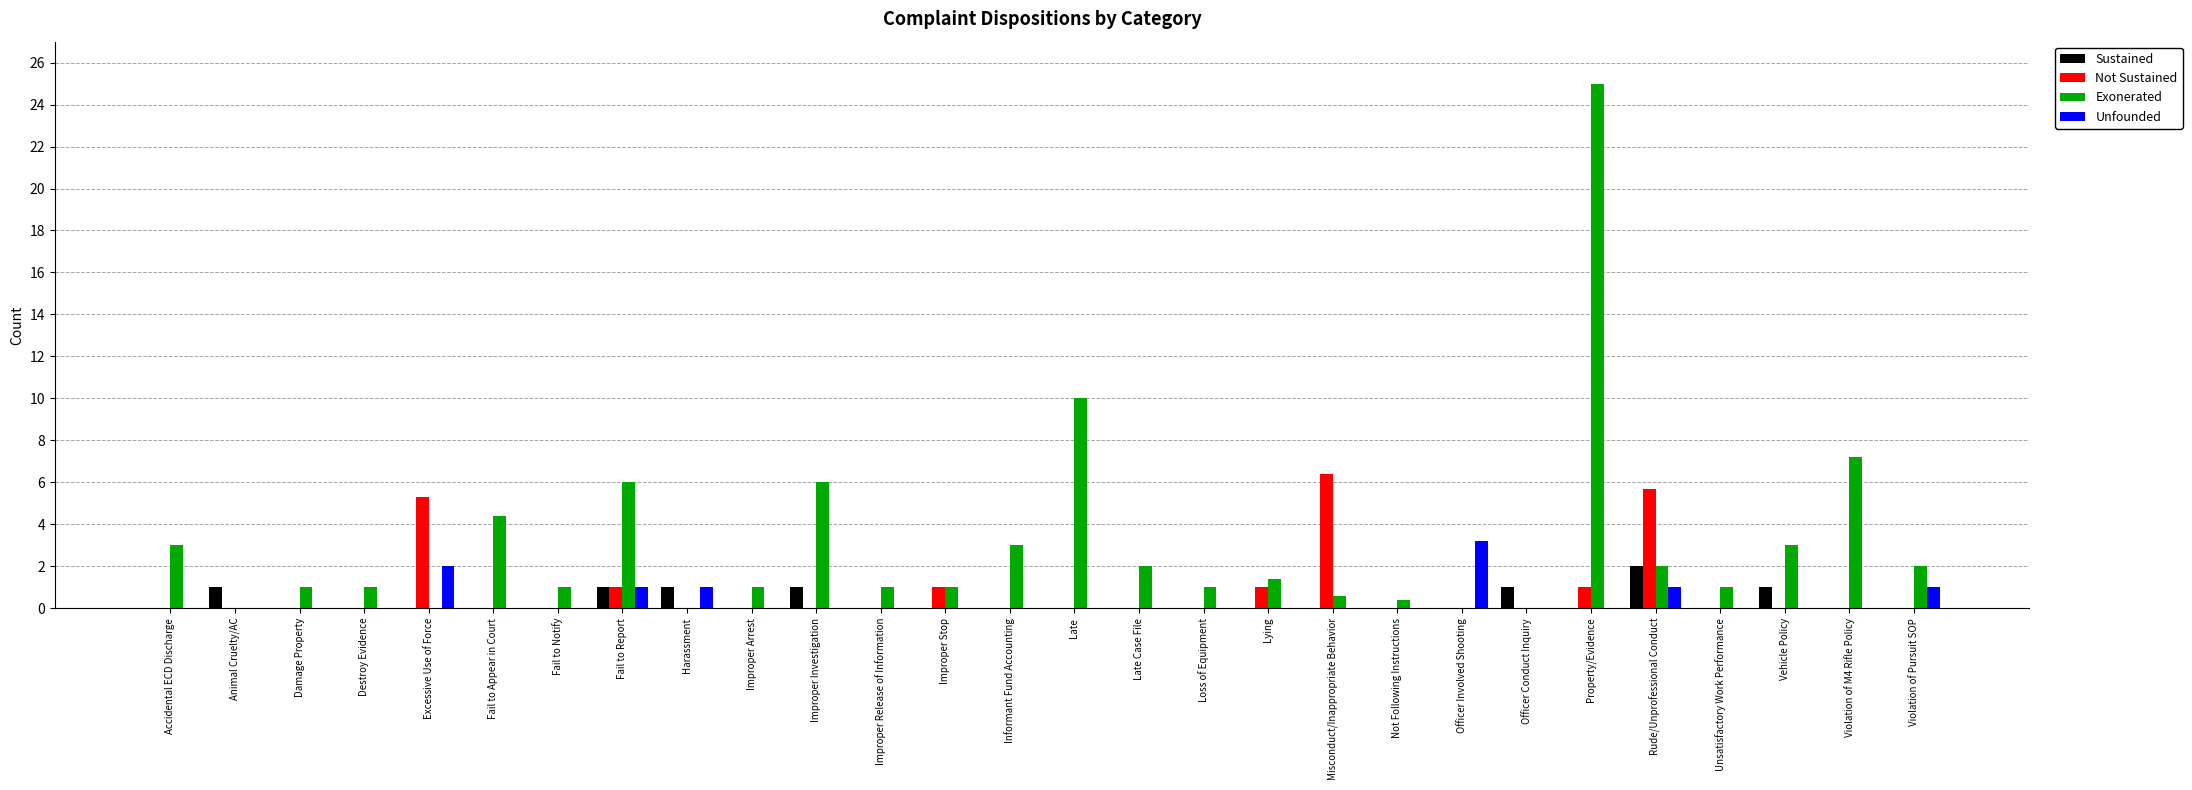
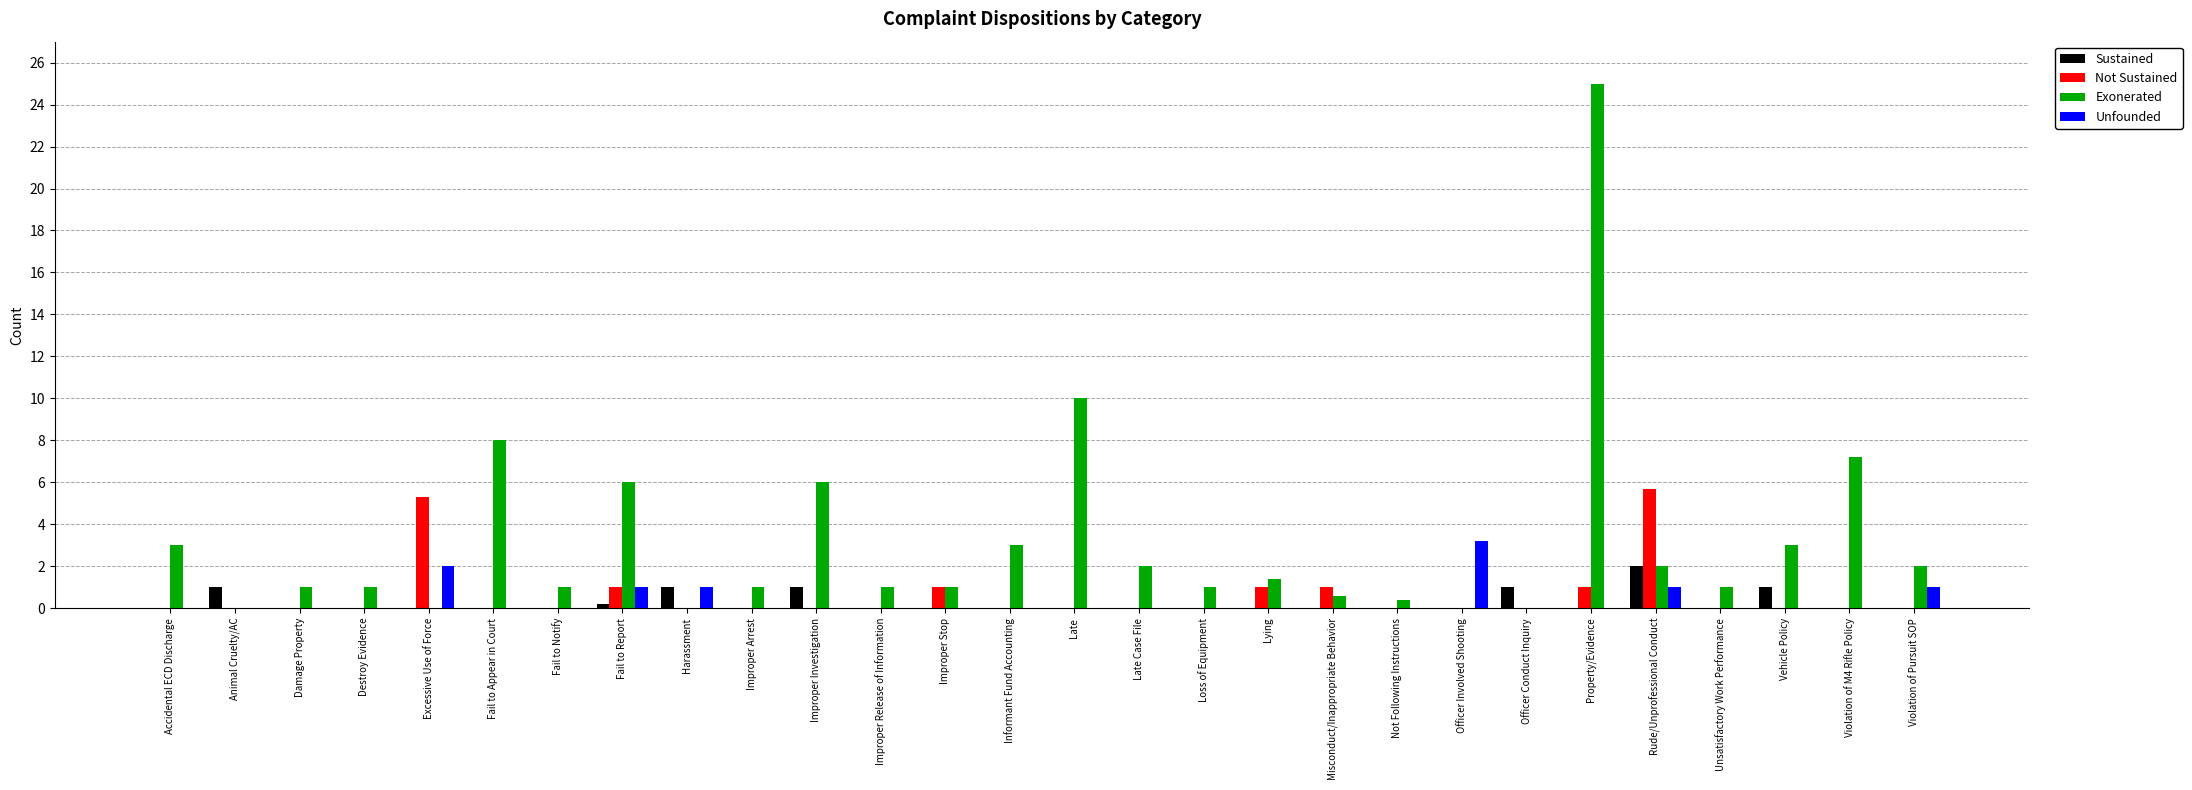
Exonerated, Fail to Appear in Court: 4.4 -> 8.0
Sustained, Fail to Report: 1.0 -> 0.2
Not Sustained, Misconduct/Inappropriate Behavior: 6.4 -> 1.0
